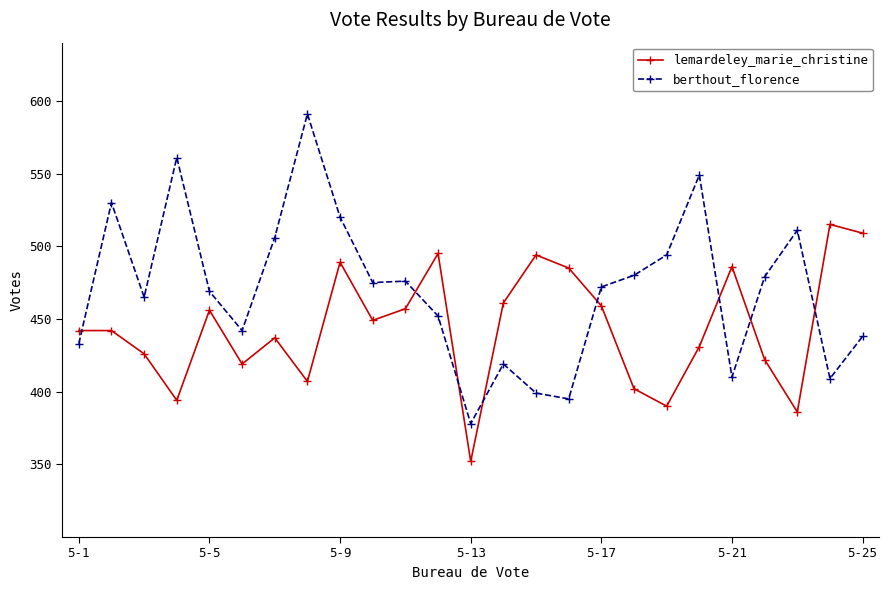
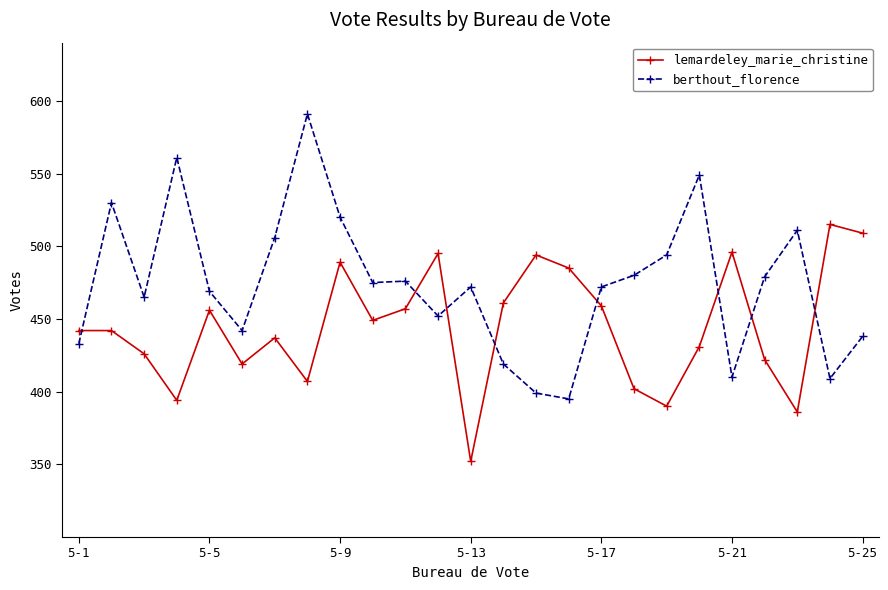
berthout_florence, 5-13: 378 -> 472
lemardeley_marie_christine, 5-21: 486 -> 496
